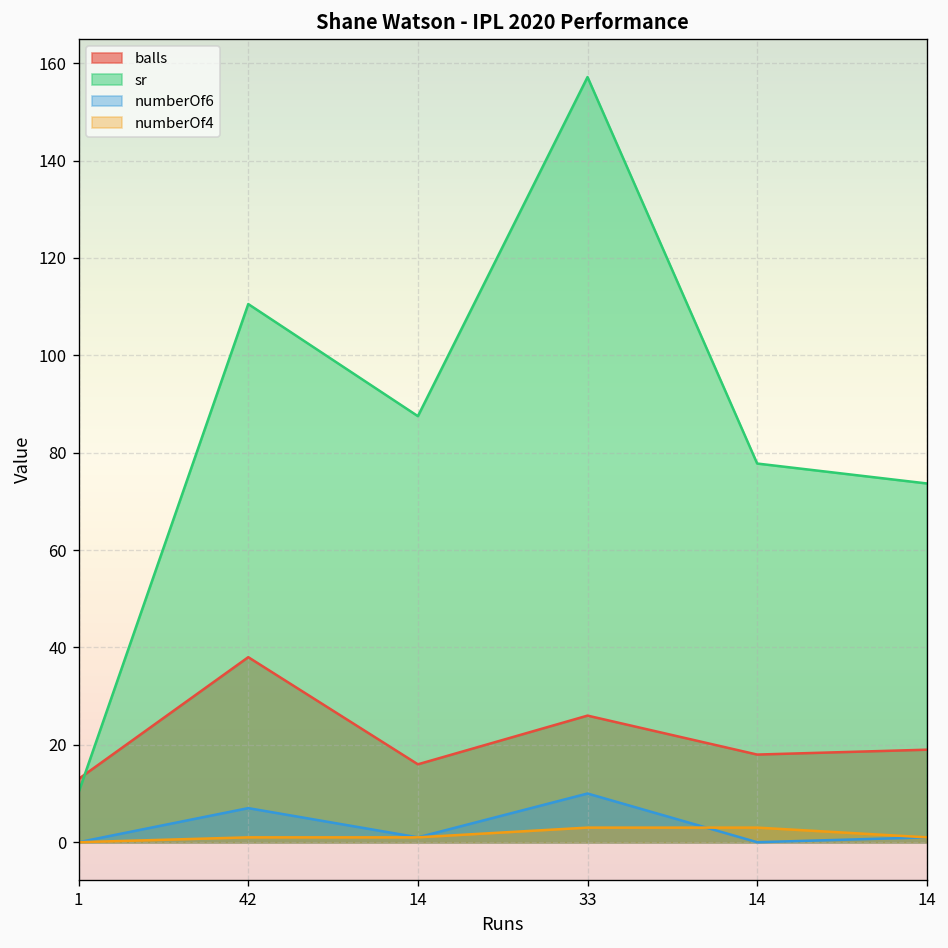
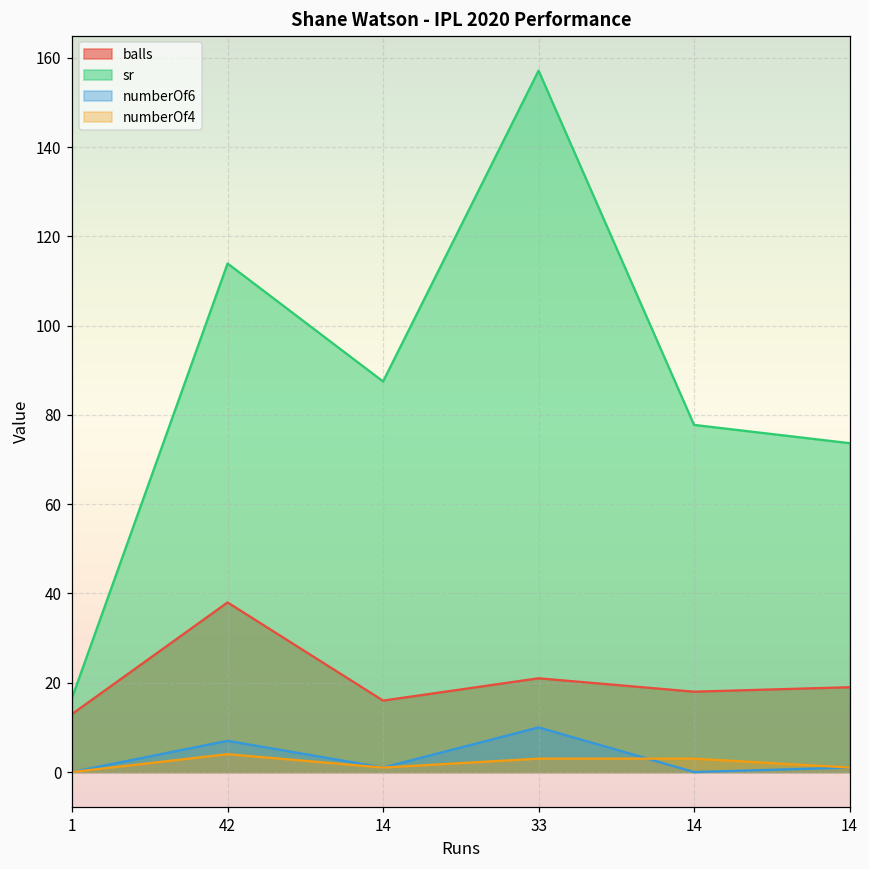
sr, 1: 10 -> 17
sr, 42: 111 -> 114
numberOf4, 42: 1 -> 4
balls, 33: 26 -> 21
